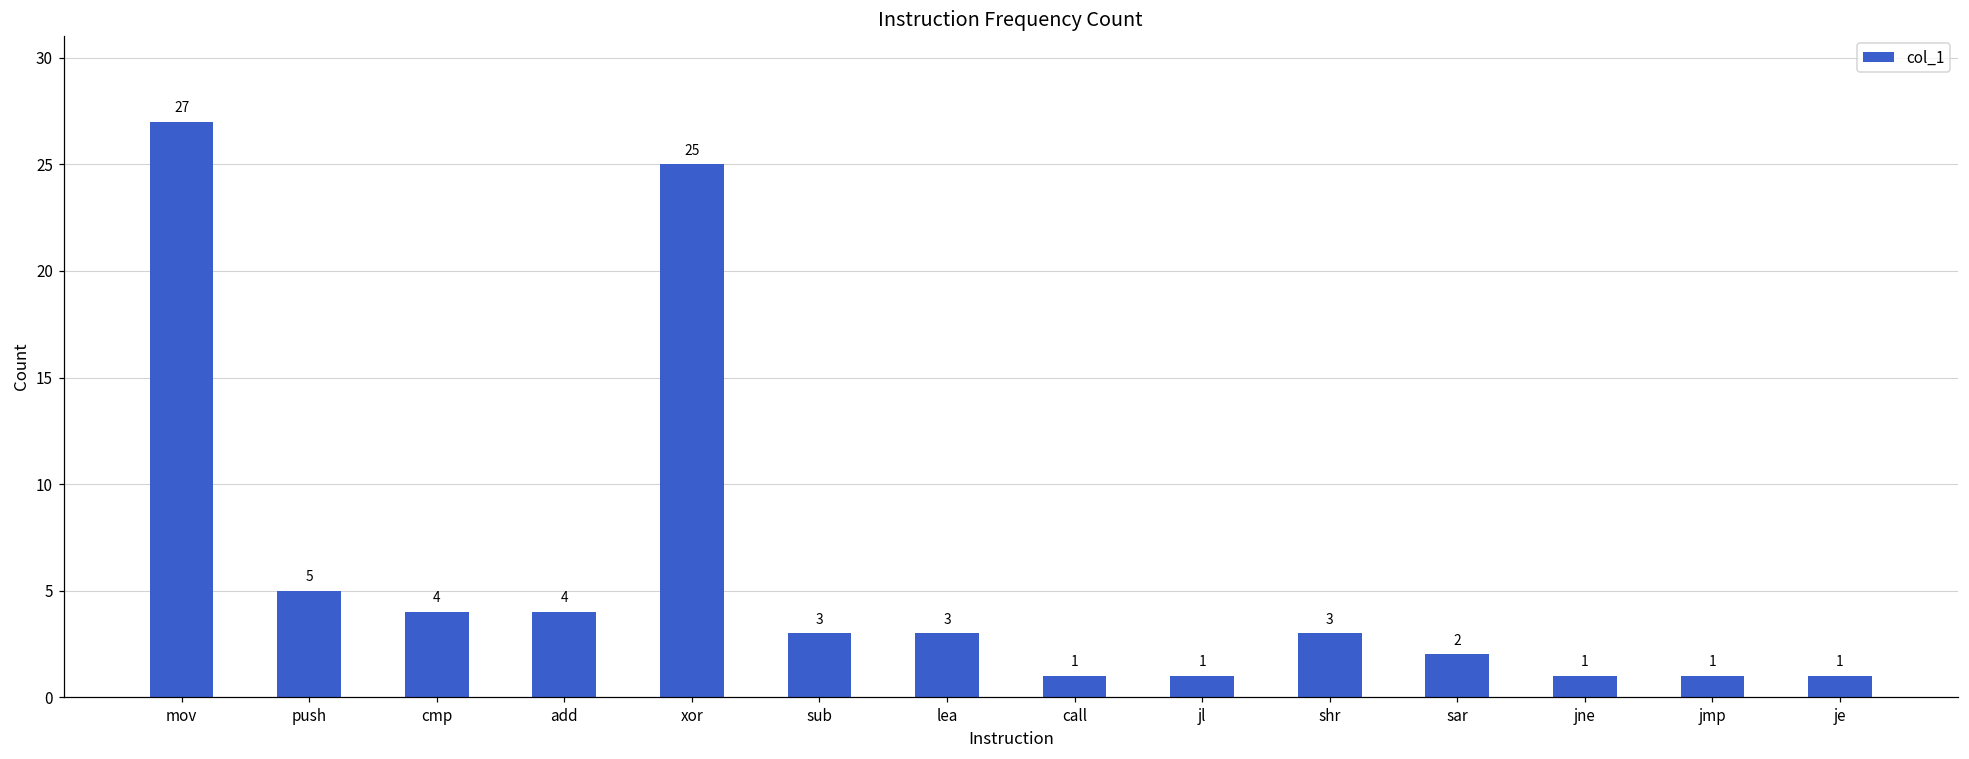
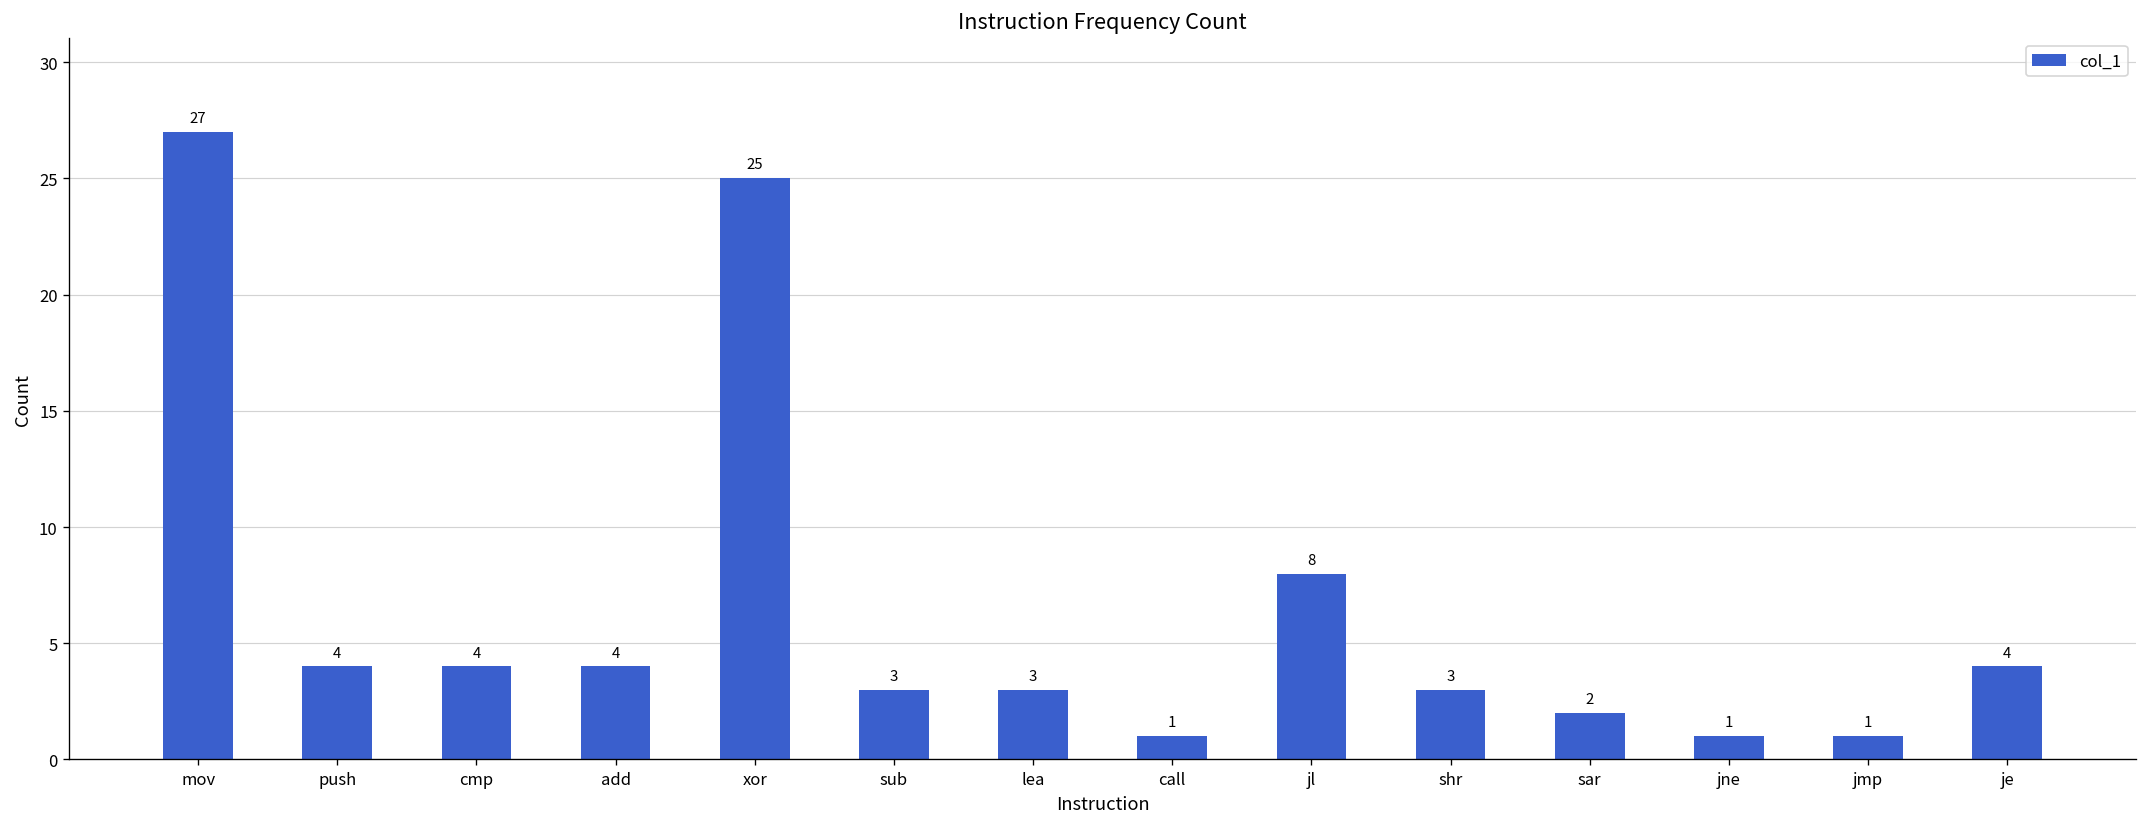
push: 5 -> 4
jl: 1 -> 8
je: 1 -> 4
